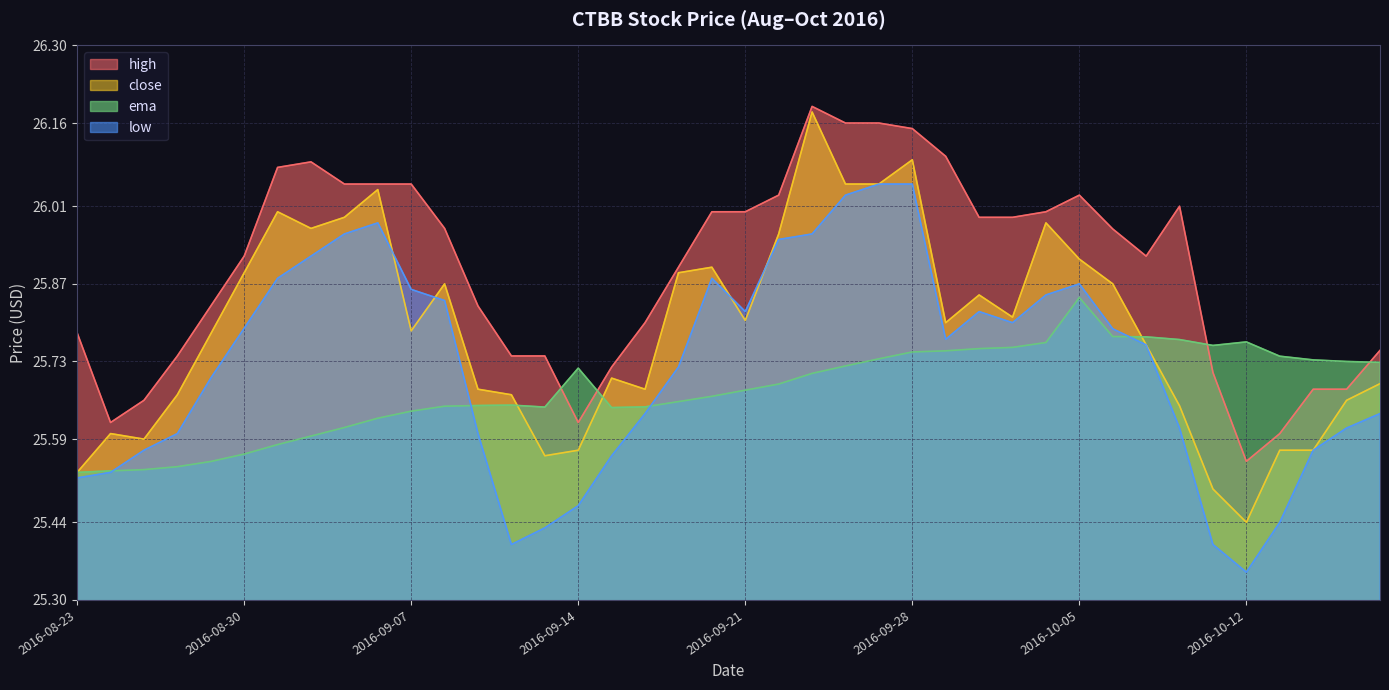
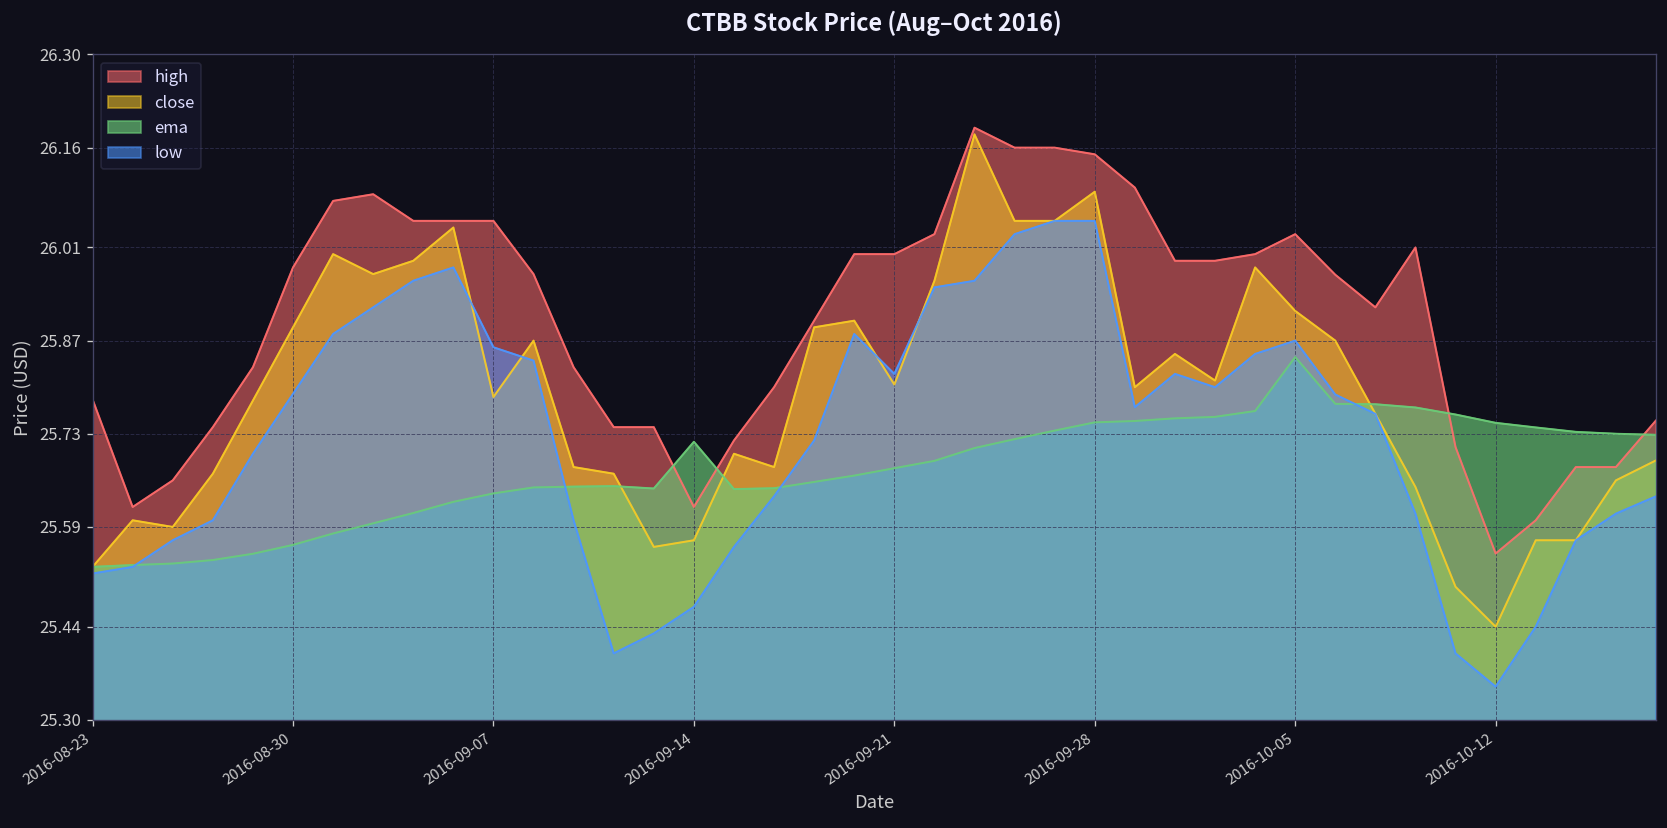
high, 2016-08-30: 25.92 -> 25.98
ema, 2016-10-12: 25.77 -> 25.75
